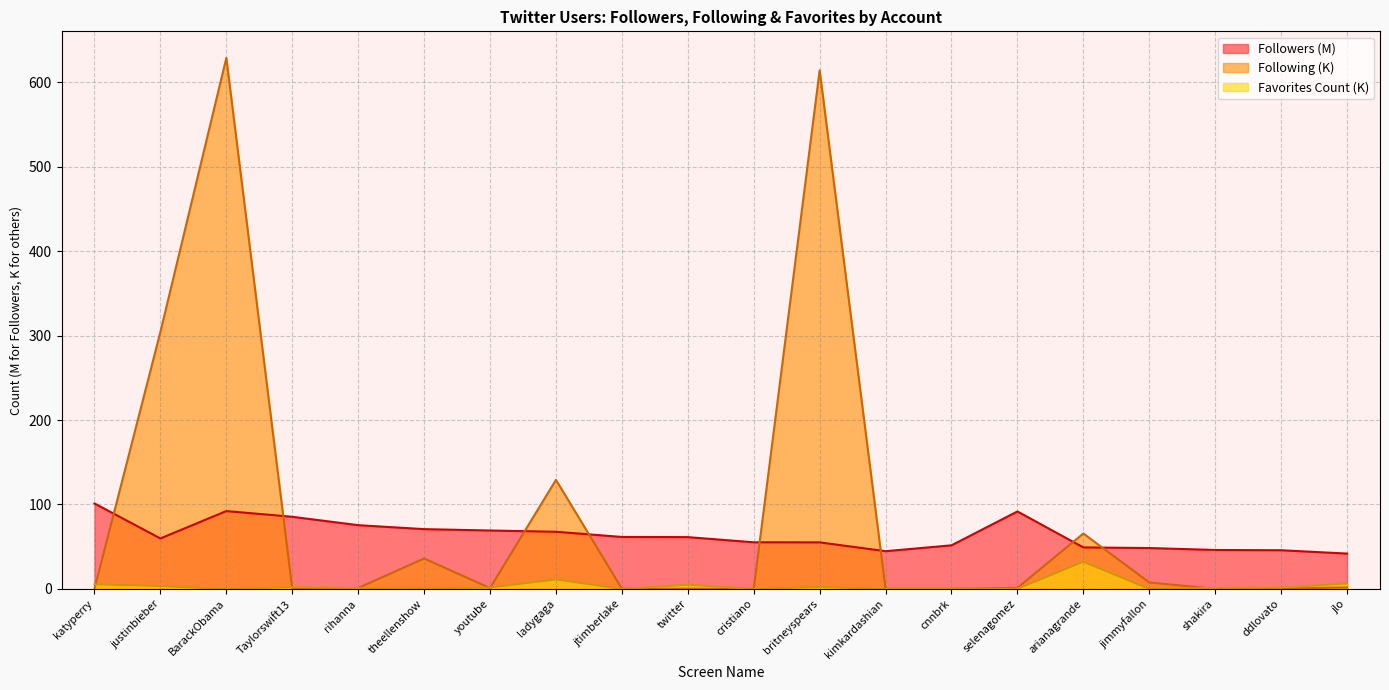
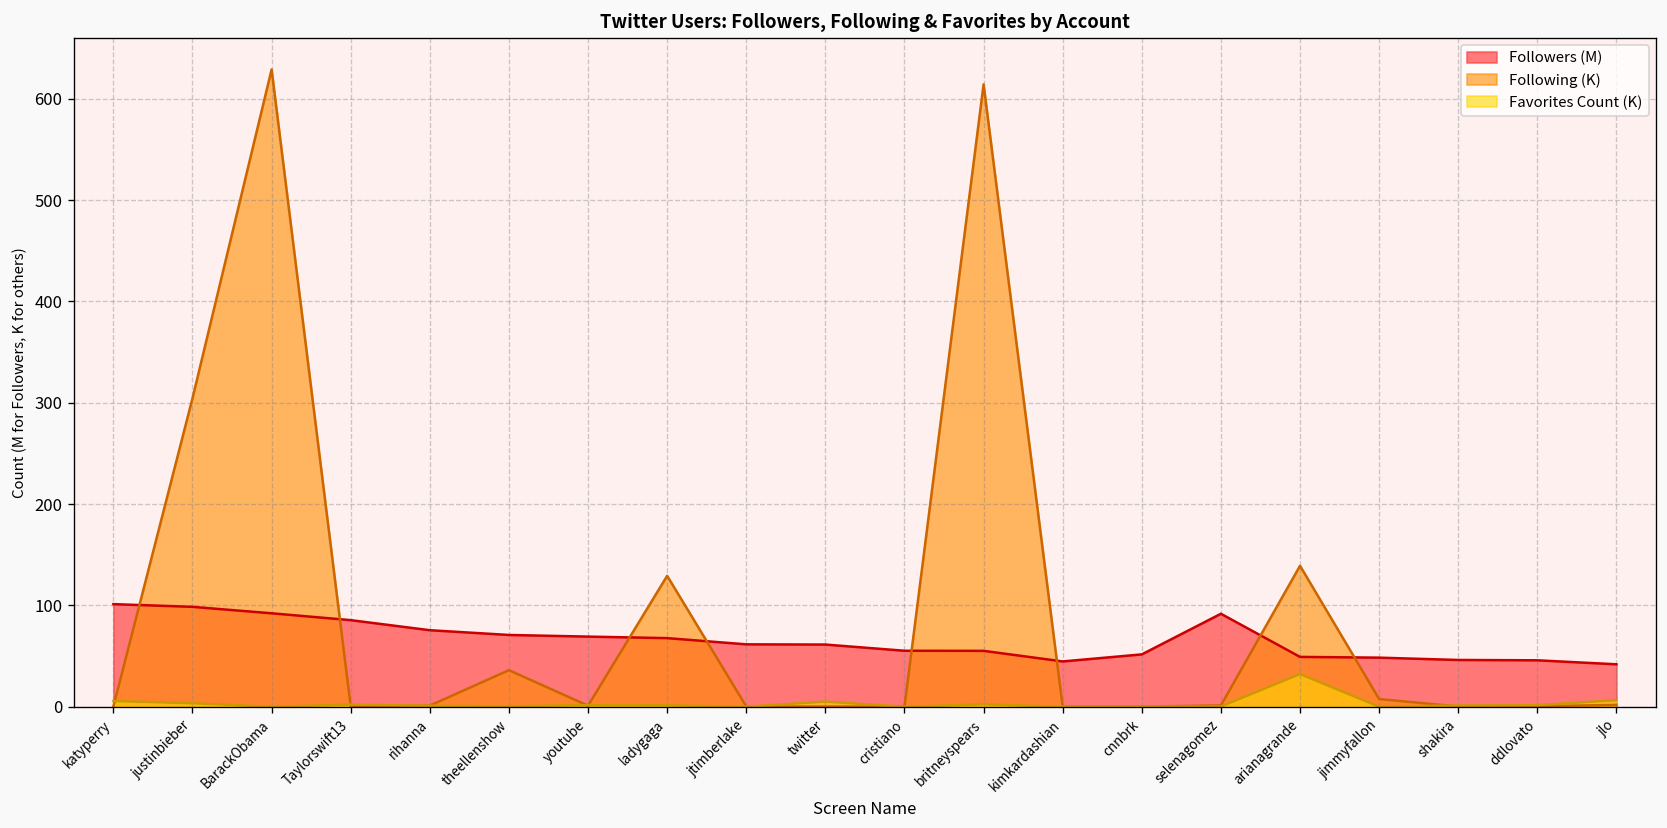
Followers (M), justinbieber: 60 -> 100
Favorites Count (K), ladygaga: 10 -> 0
Following (K), arianagrande: 70 -> 140
